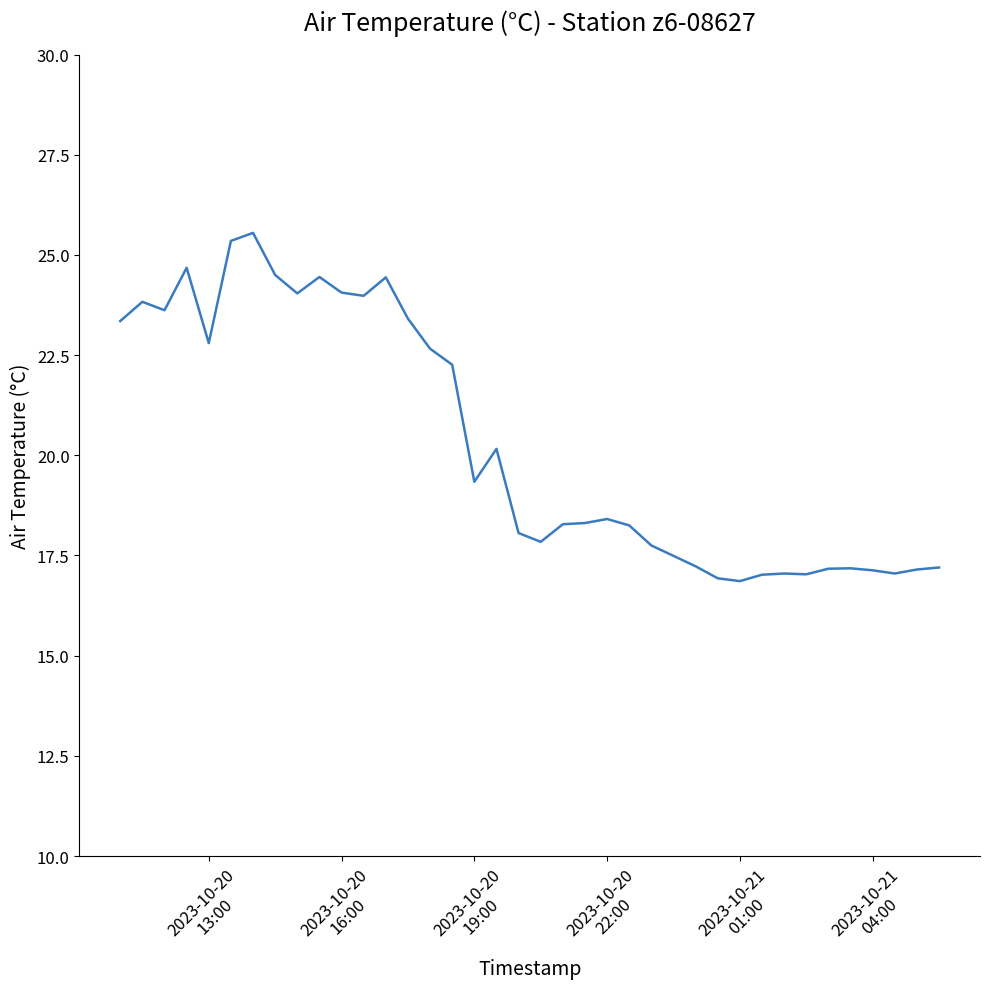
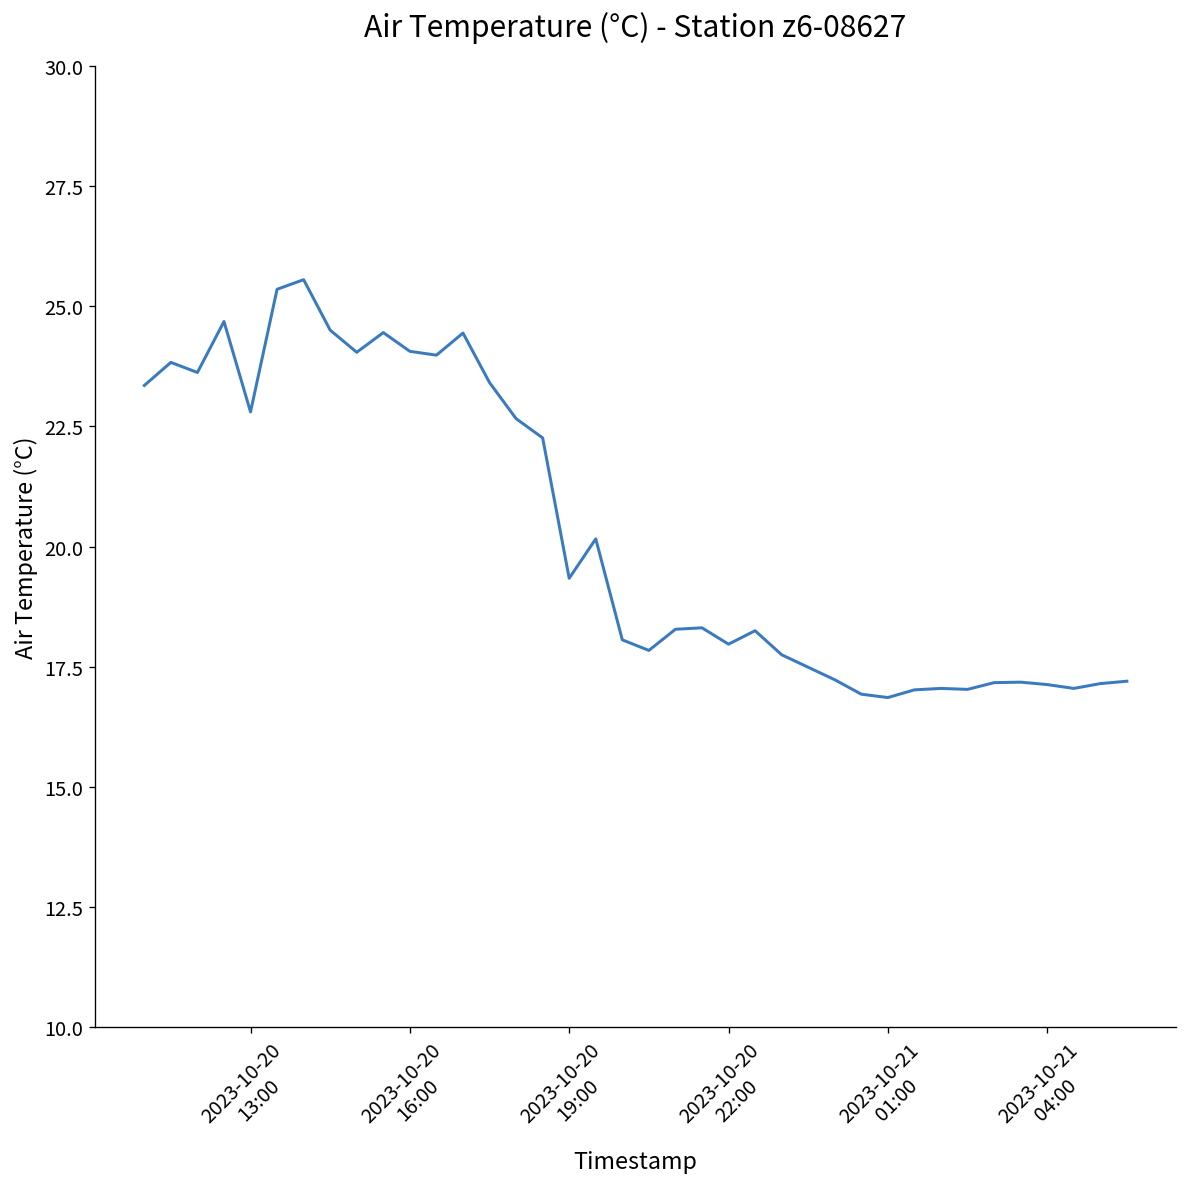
2023-10-20 22:00: 18.4 -> 18.0
